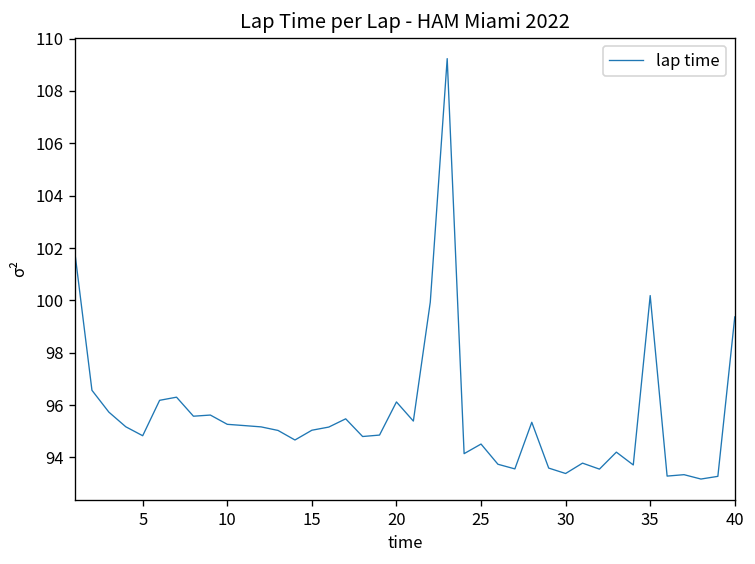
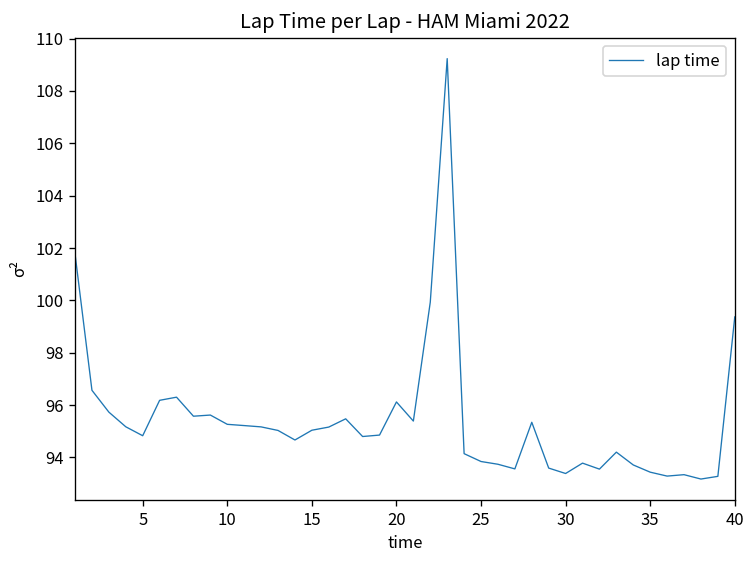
25: 94.5 -> 93.8
35: 100.2 -> 93.4
